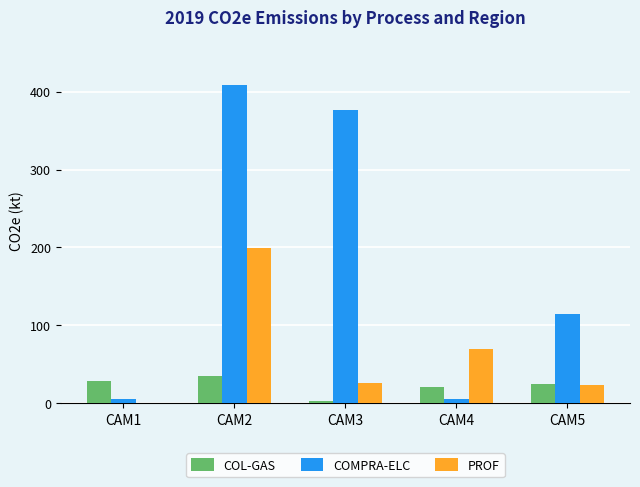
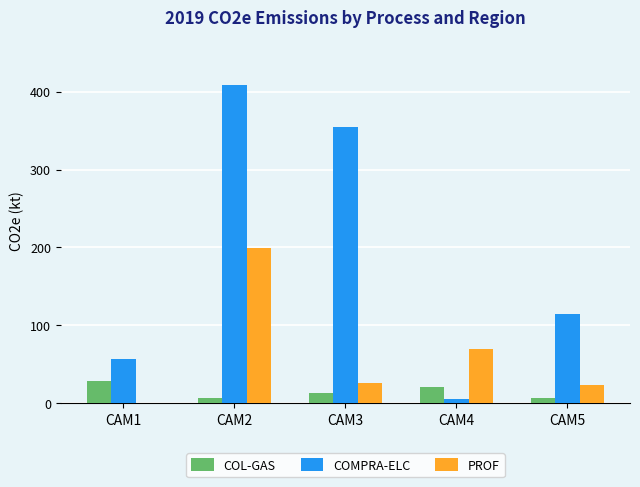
COMPRA-ELC, CAM1: 10 -> 60
COL-GAS, CAM2: 30 -> 10
COL-GAS, CAM3: 0 -> 10
COMPRA-ELC, CAM3: 380 -> 360
COL-GAS, CAM5: 20 -> 10
